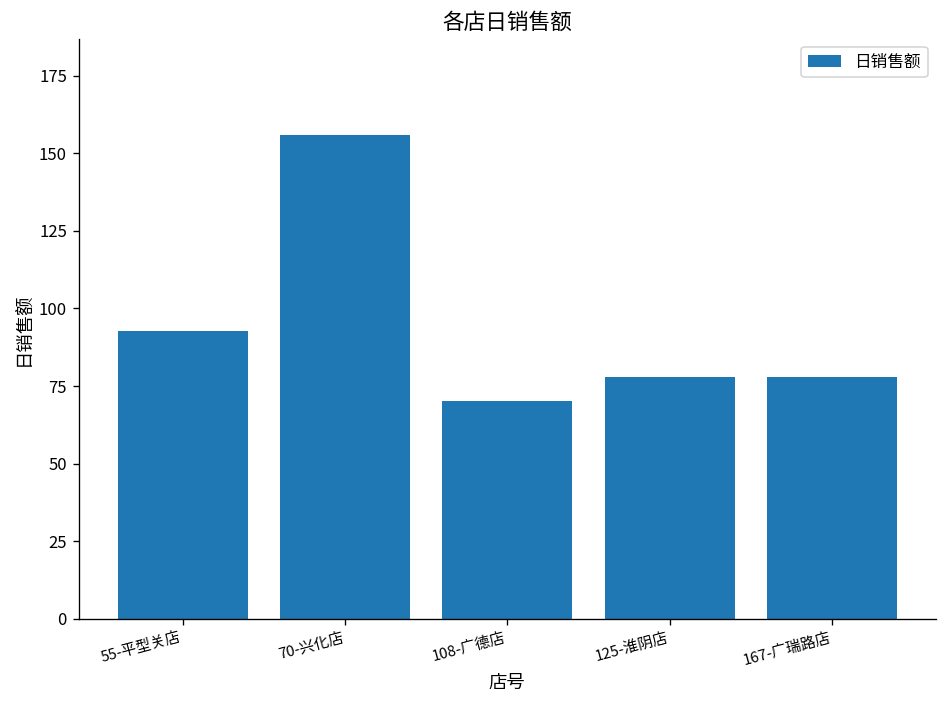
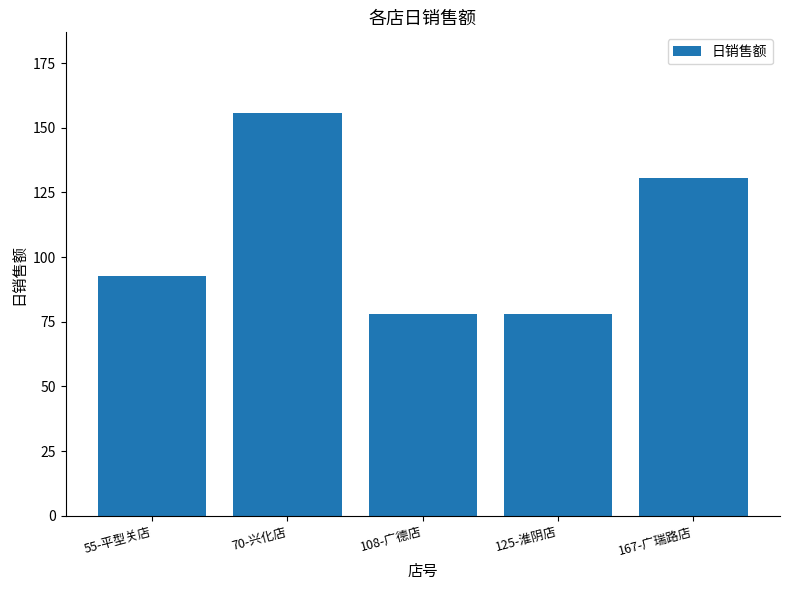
108-广德店: 70 -> 78
167-广瑞路店: 78 -> 130
